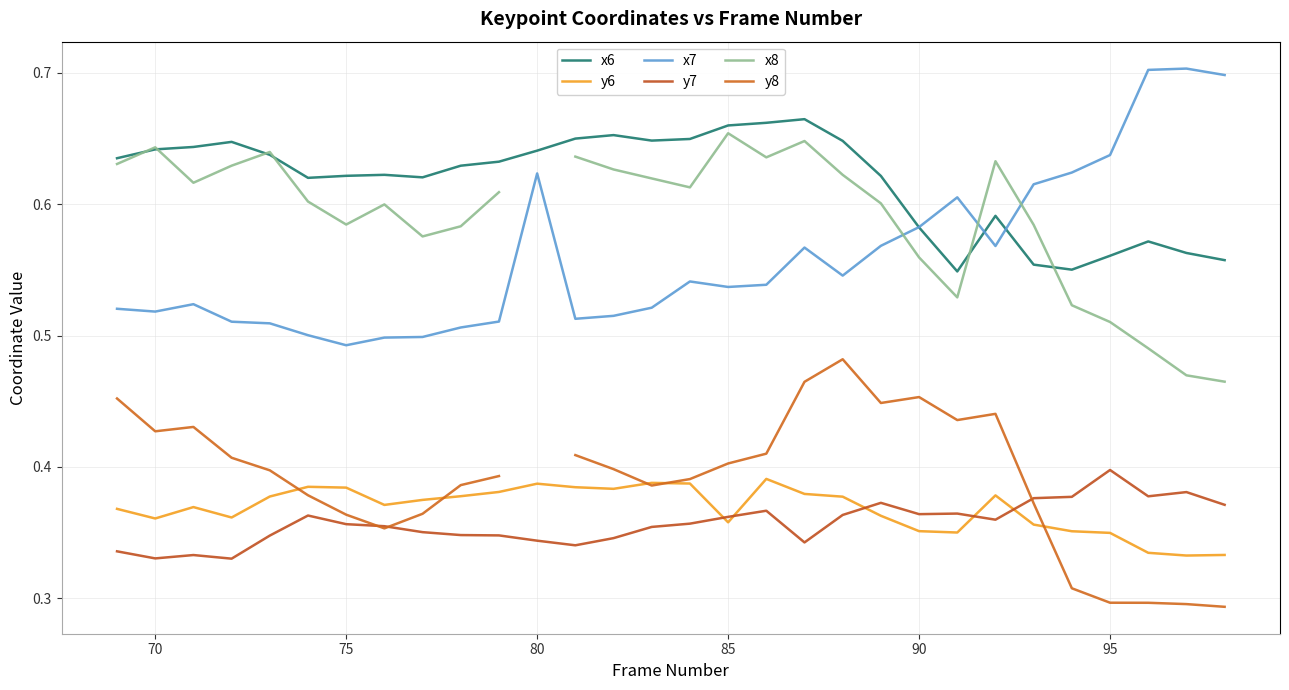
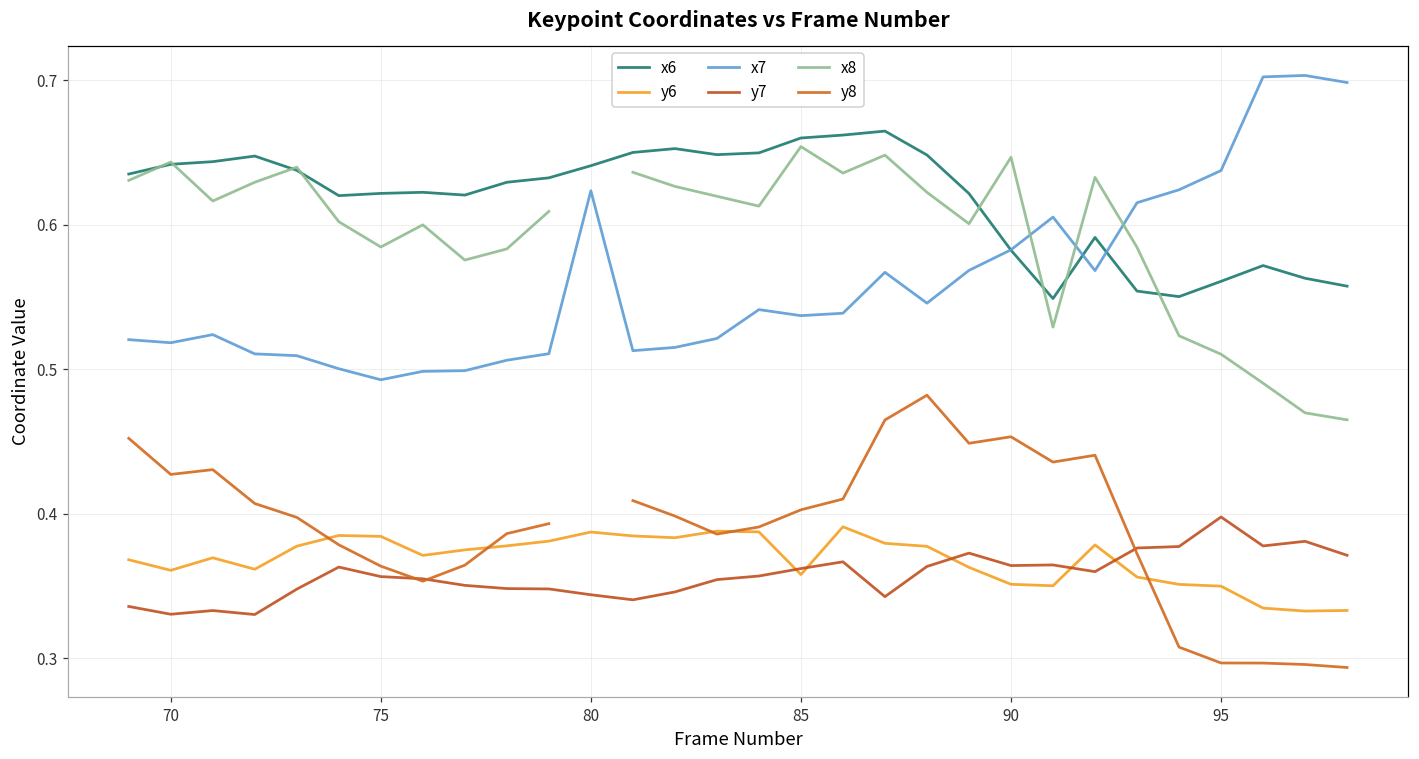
x8, 90: 0.560 -> 0.647
